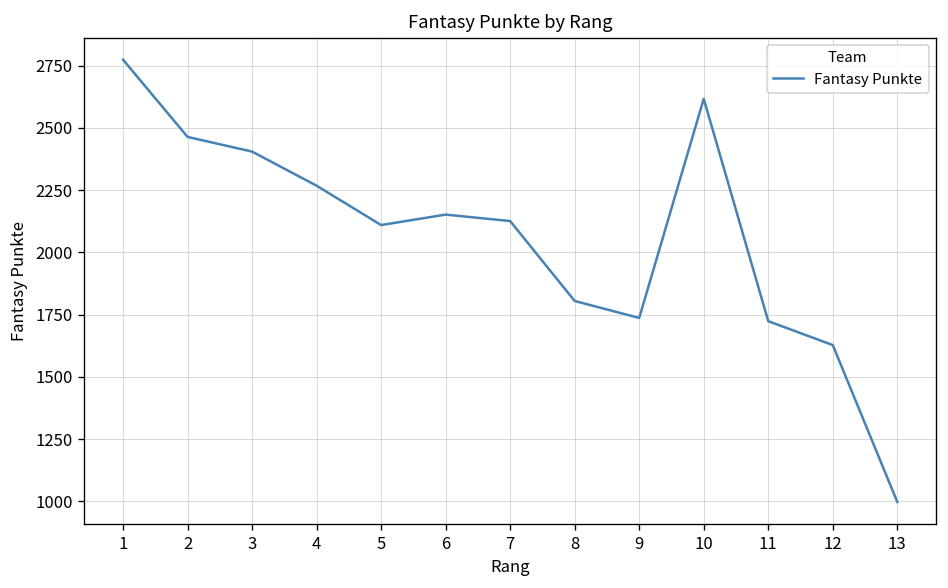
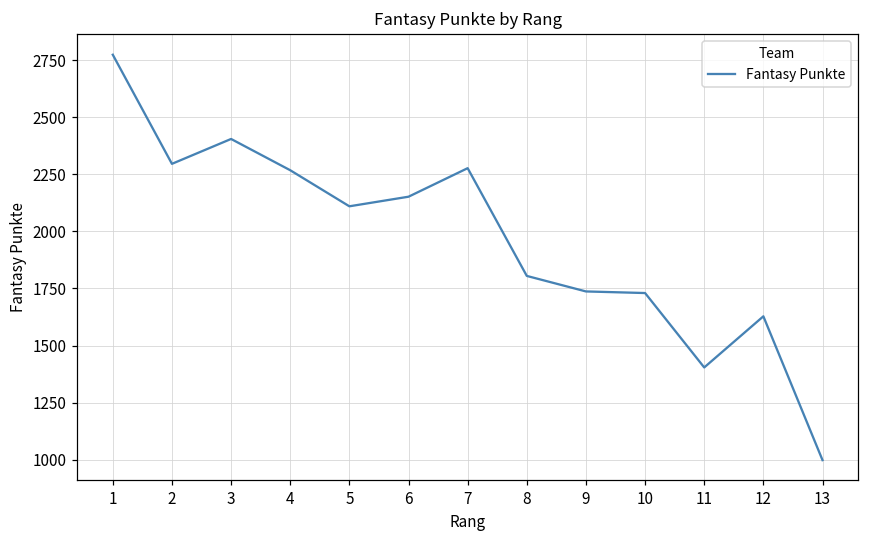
2: 2460 -> 2300
7: 2130 -> 2280
10: 2620 -> 1730
11: 1720 -> 1400
